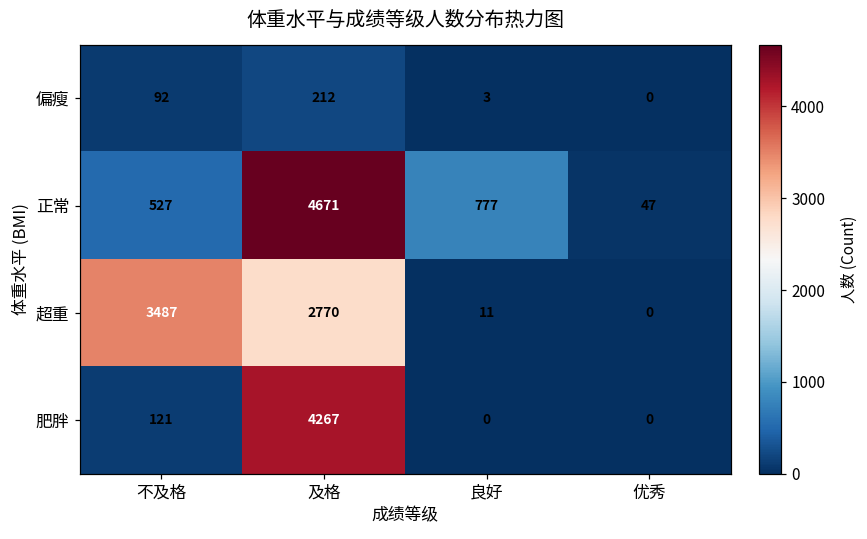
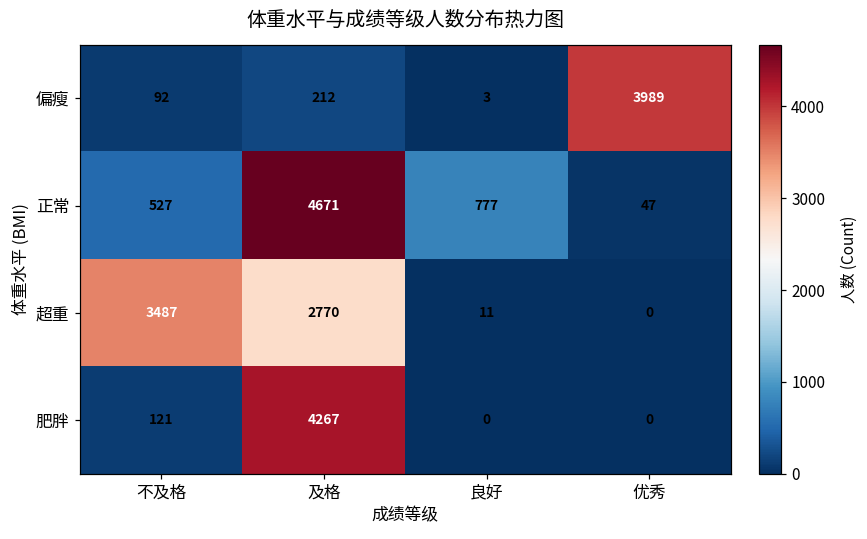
偏瘦, 优秀: 0 -> 3989
